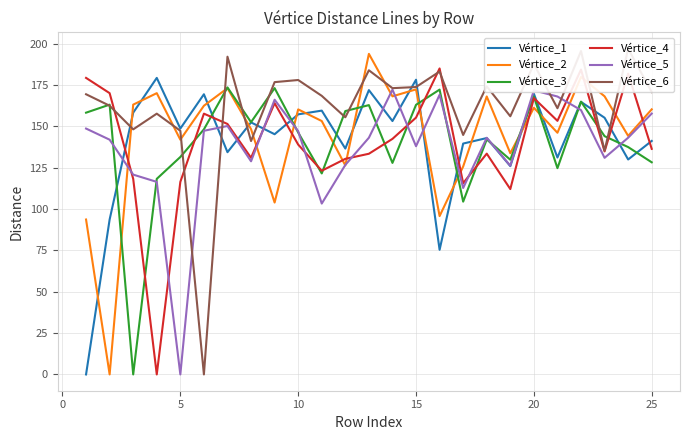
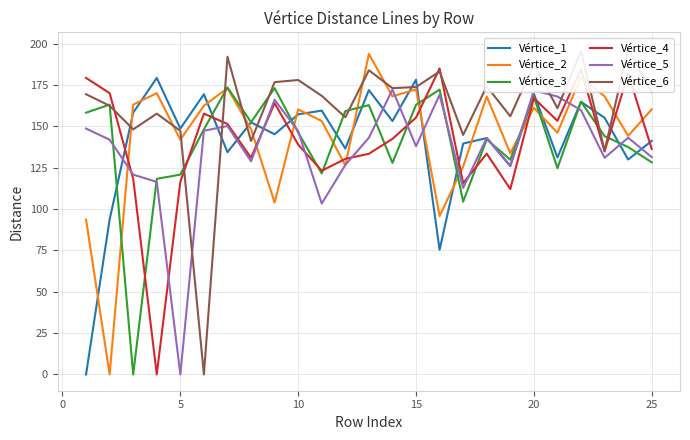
Vértice_3, 5: 131 -> 121
Vértice_5, 25: 158 -> 131
